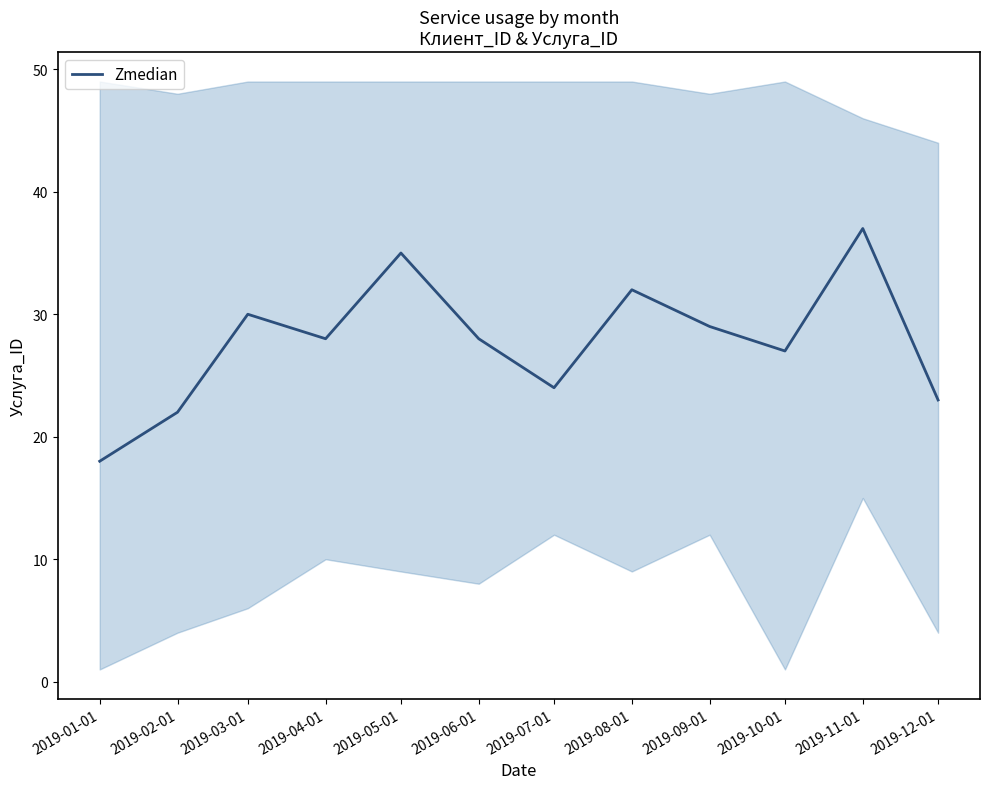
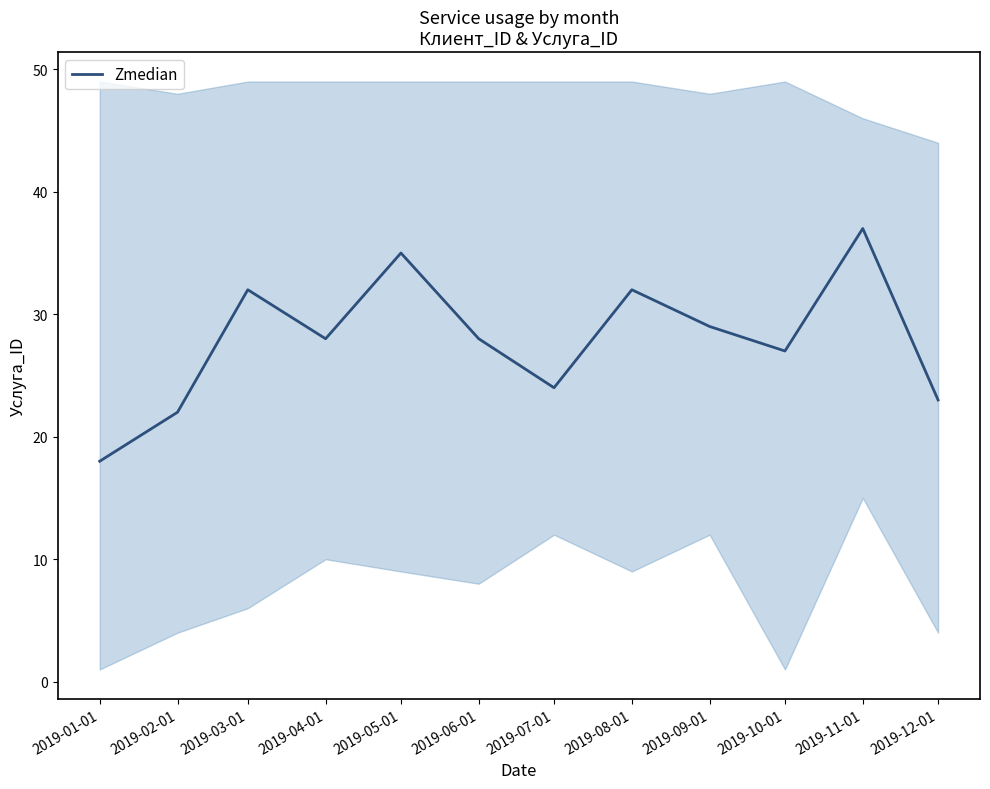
Zmedian, 2019-03-01: 30 -> 32
